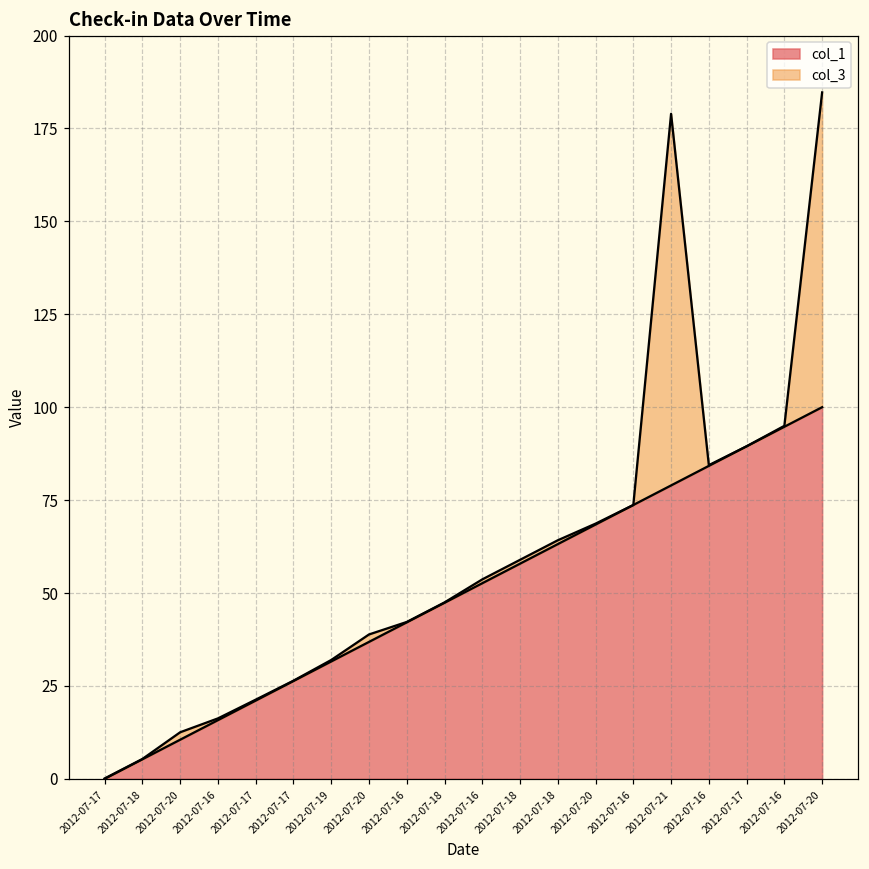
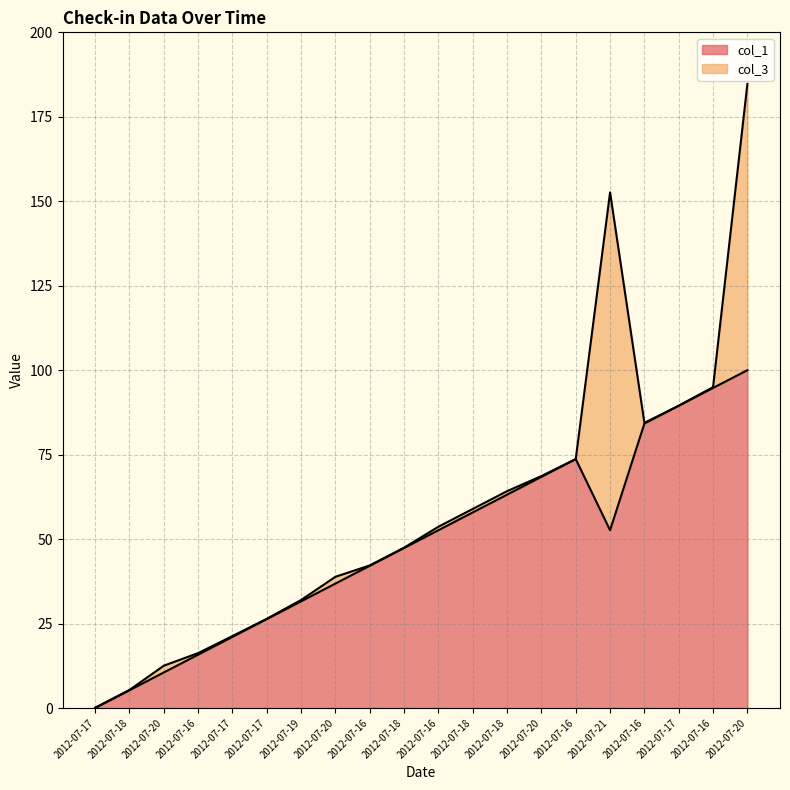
col_1, 2012-07-21: 79 -> 53
